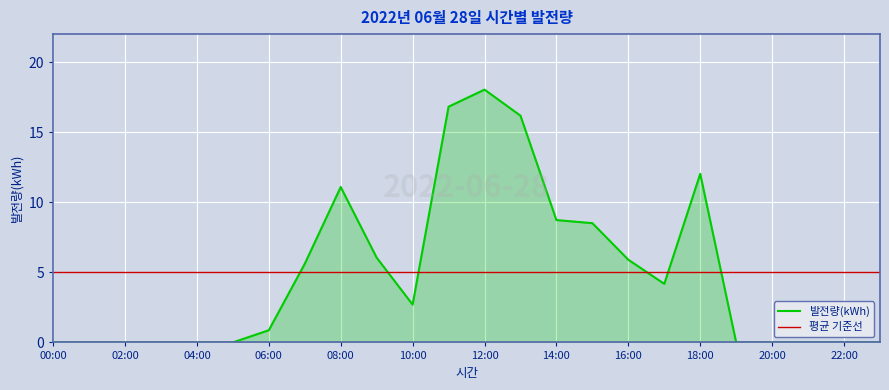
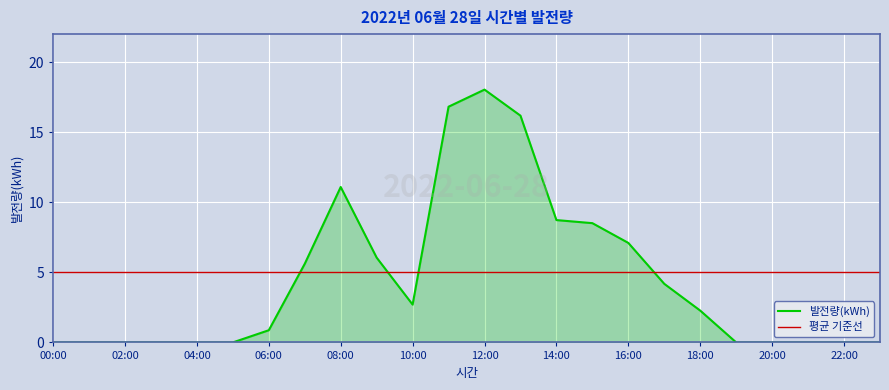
16:00: 5.9 -> 7.1
18:00: 12.0 -> 2.3
